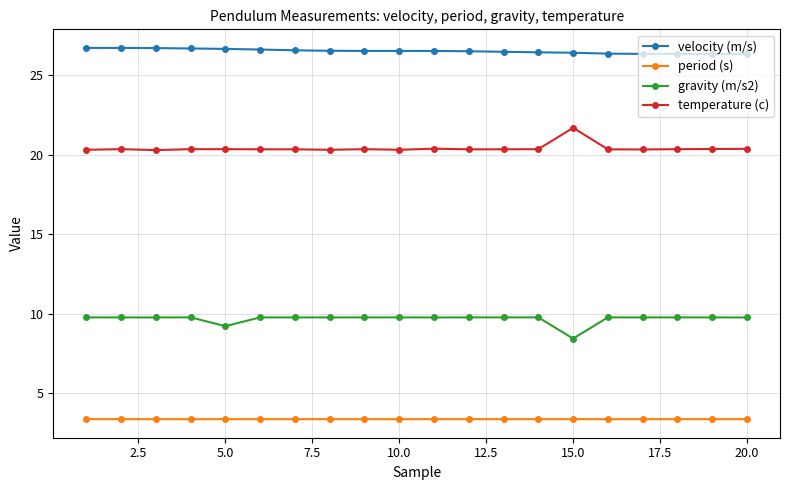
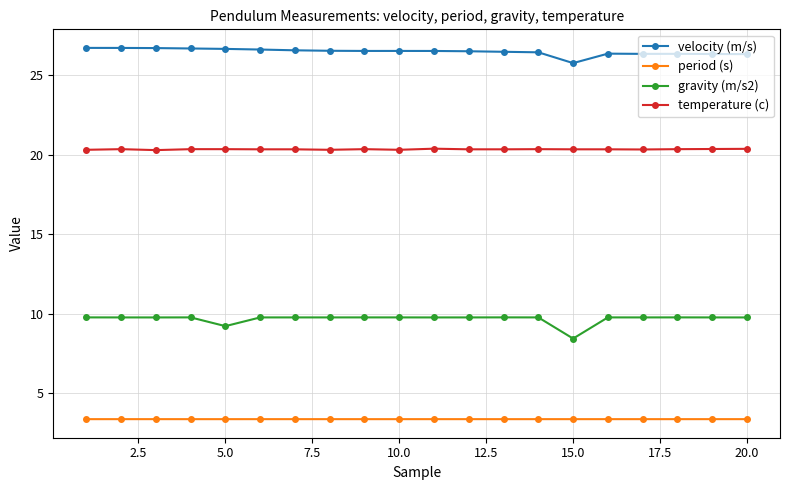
velocity (m/s), 15.0: 26.4 -> 25.7
temperature (c), 15.0: 21.7 -> 20.3
